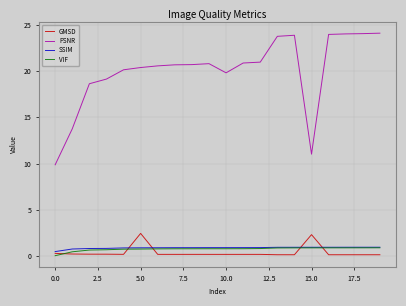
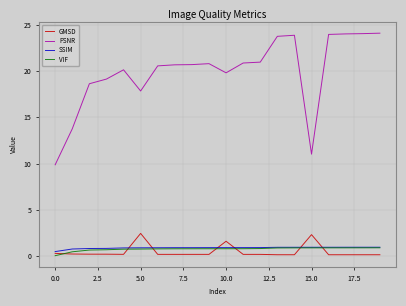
PSNR, 5.0: 20 -> 18
GMSD, 10.0: 0 -> 2
